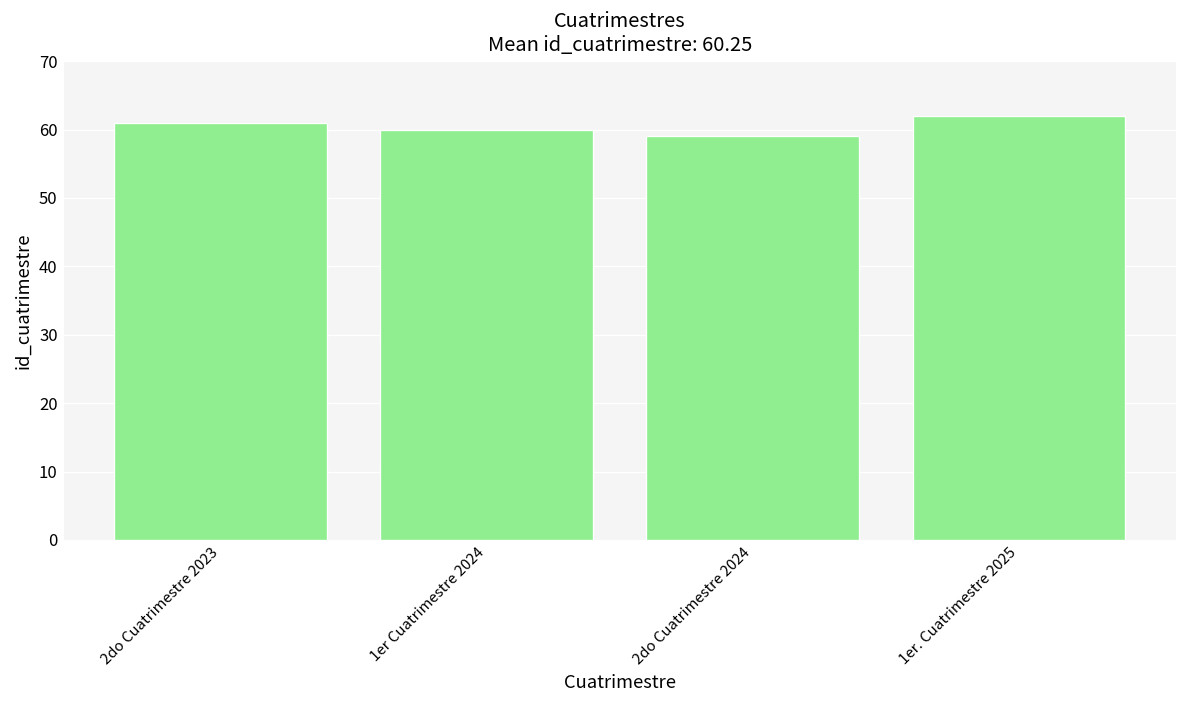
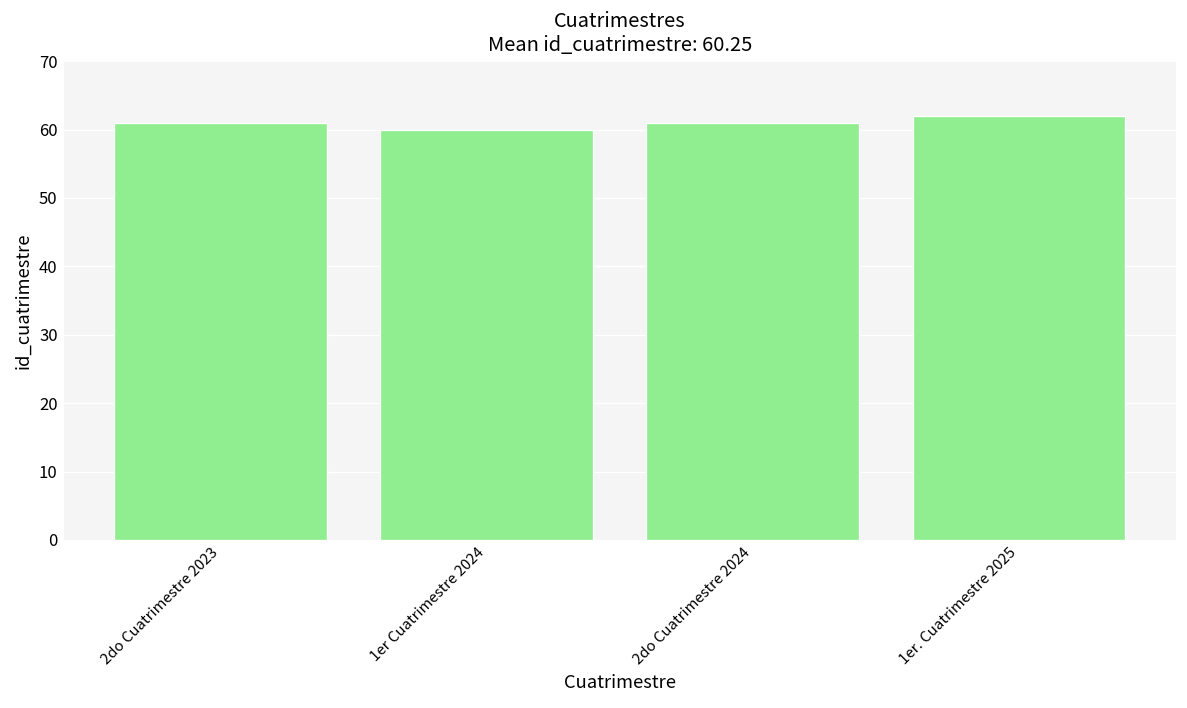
2do Cuatrimestre 2024: 59 -> 61
